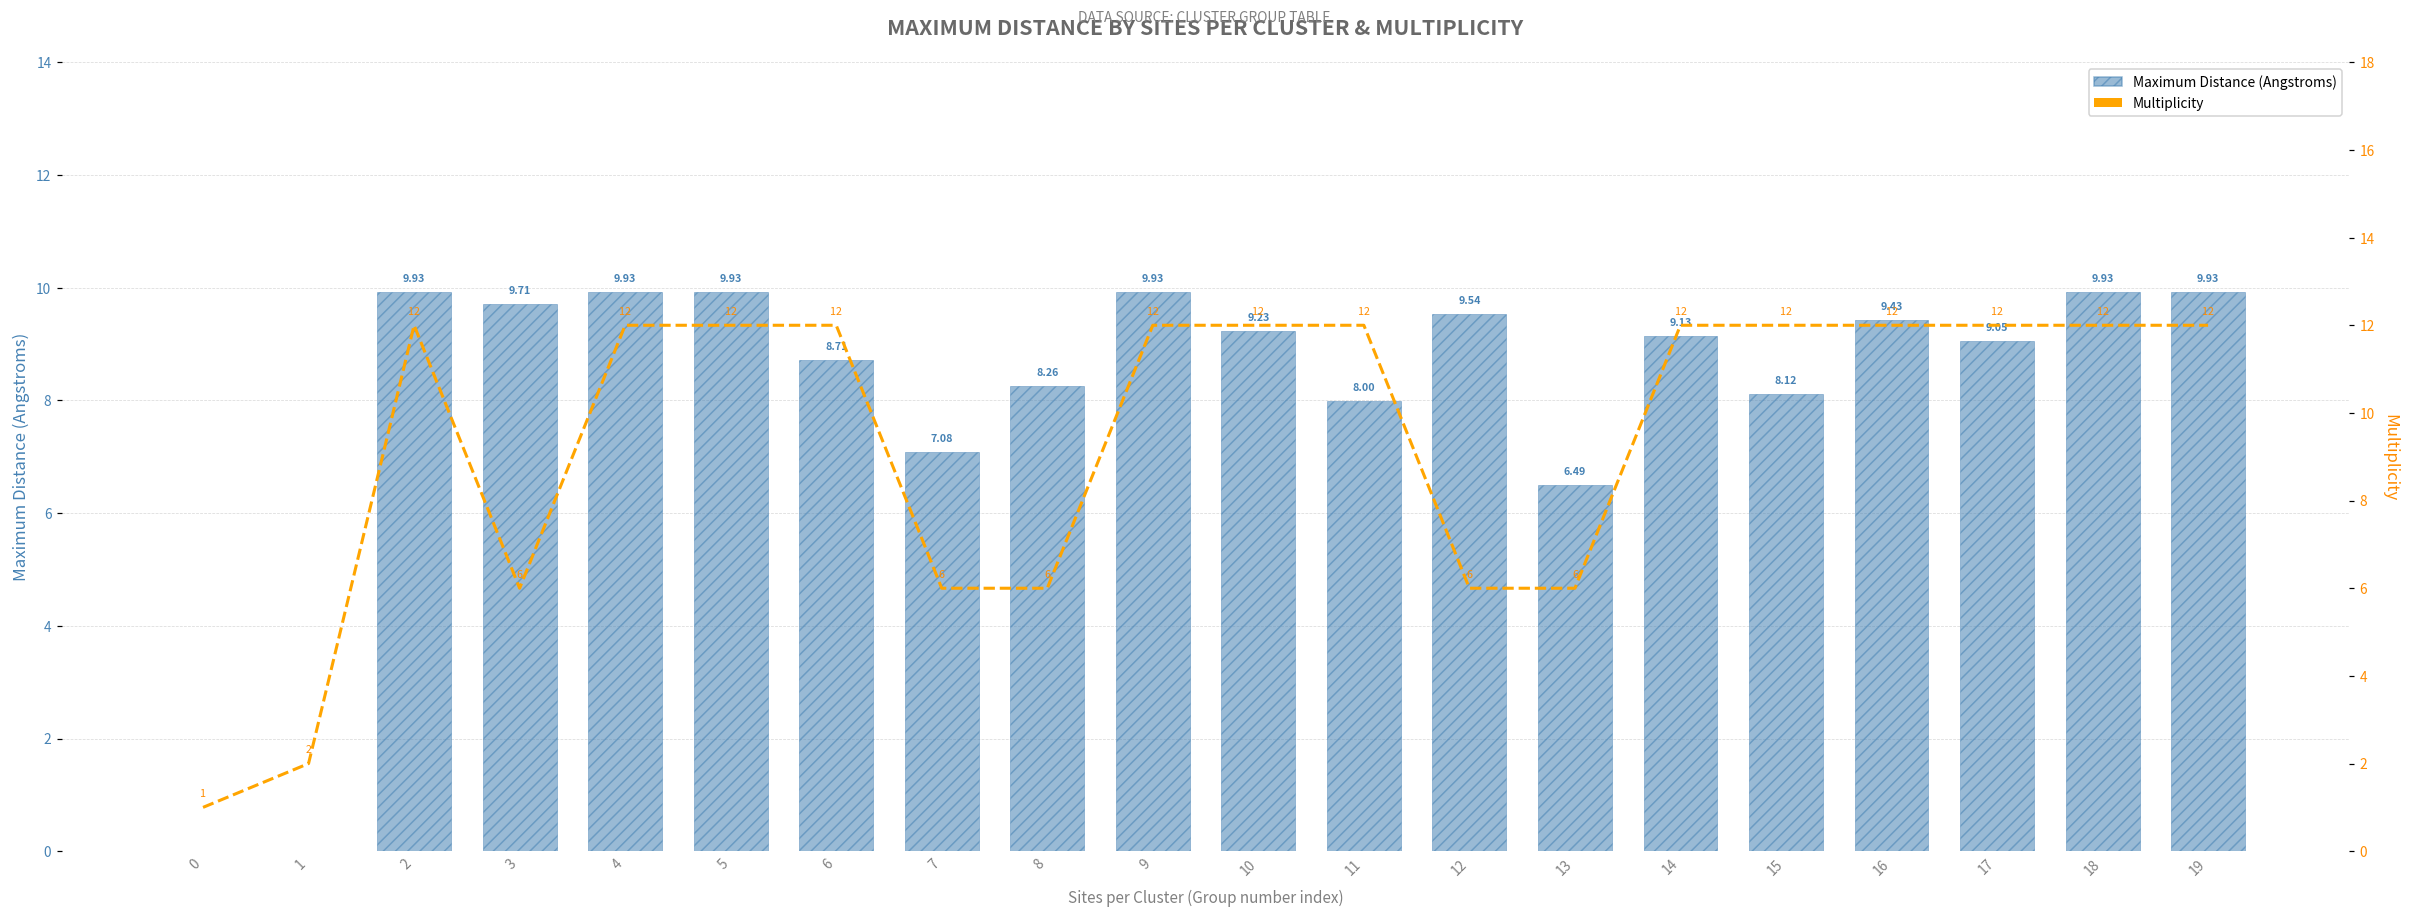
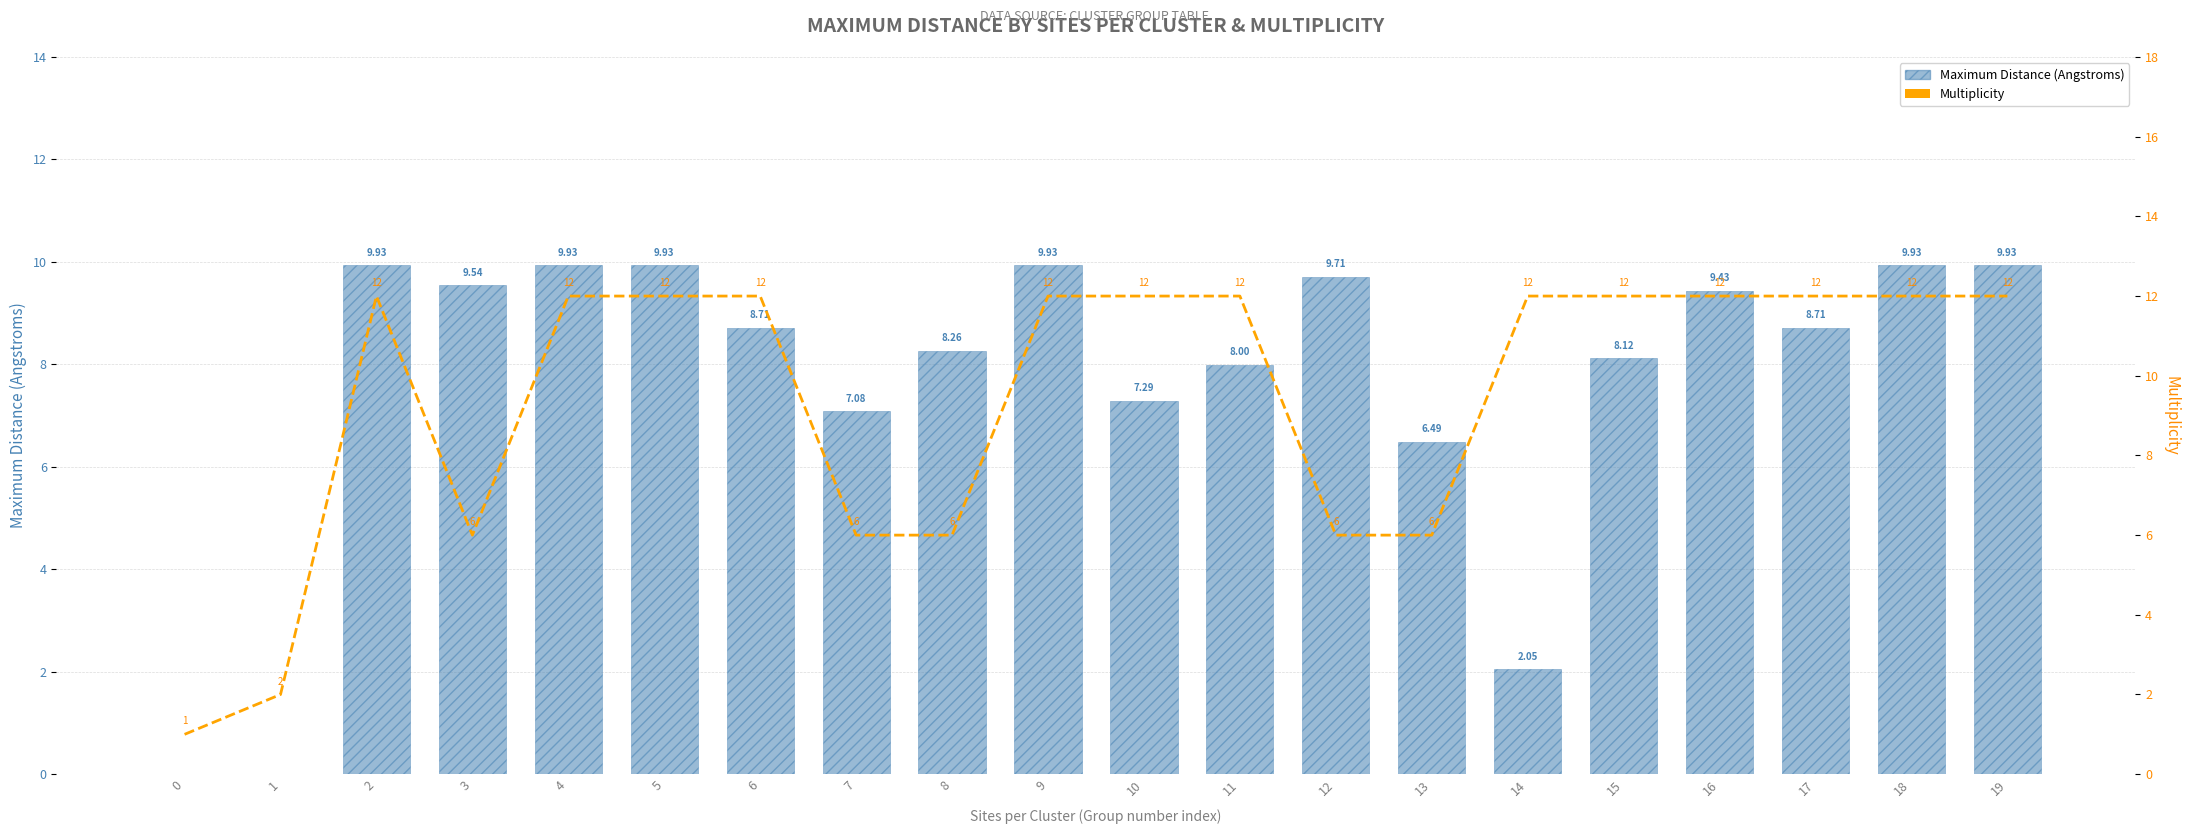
Maximum Distance (Angstroms), 3: 9.71 -> 9.54
Maximum Distance (Angstroms), 10: 9.23 -> 7.29
Maximum Distance (Angstroms), 12: 9.54 -> 9.71
Maximum Distance (Angstroms), 14: 9.13 -> 2.05
Maximum Distance (Angstroms), 17: 9.05 -> 8.71
